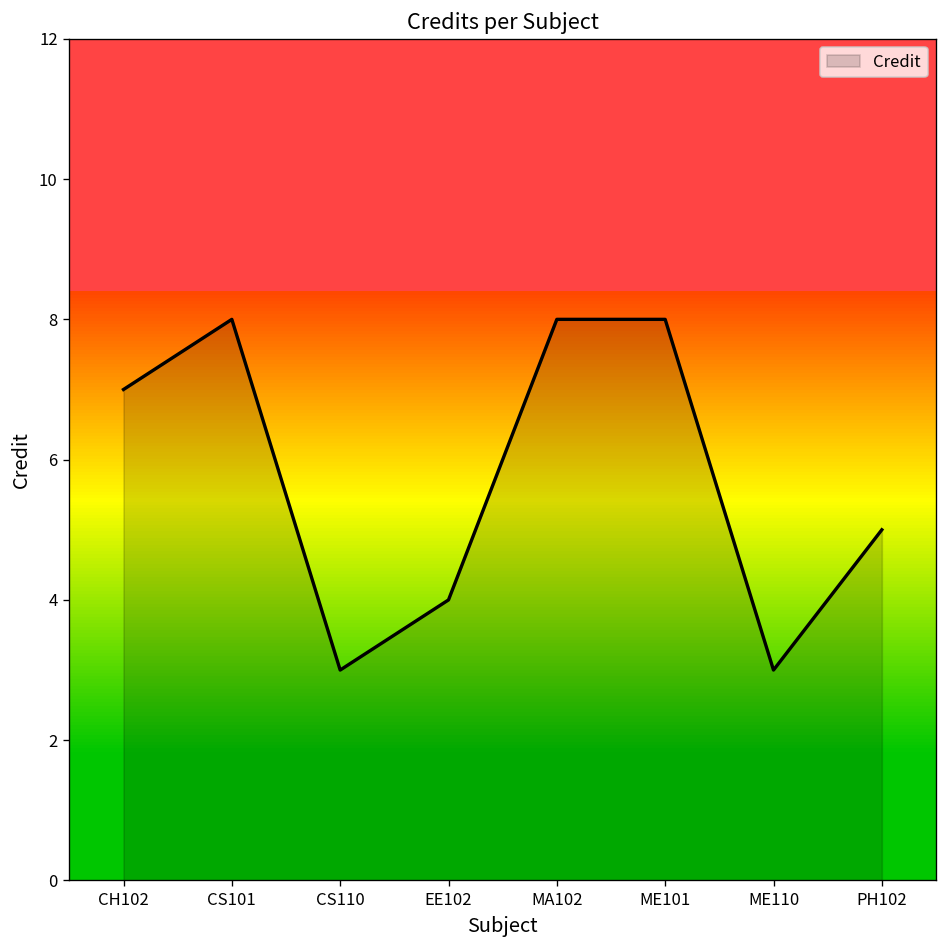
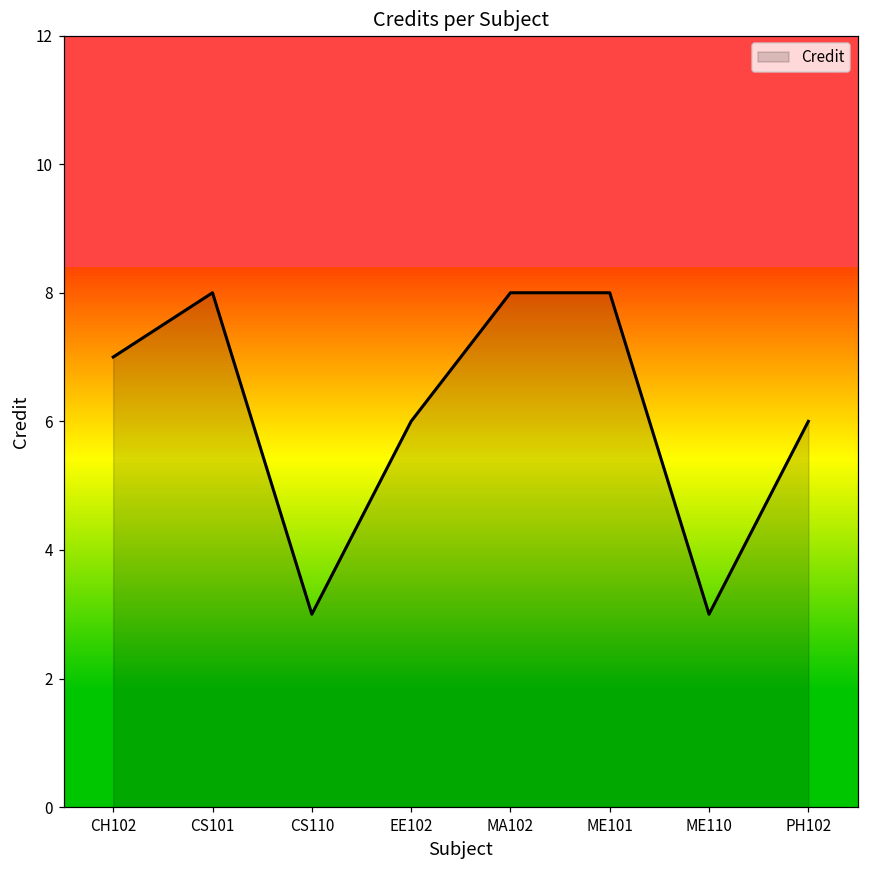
EE102: 4 -> 6
PH102: 5 -> 6
